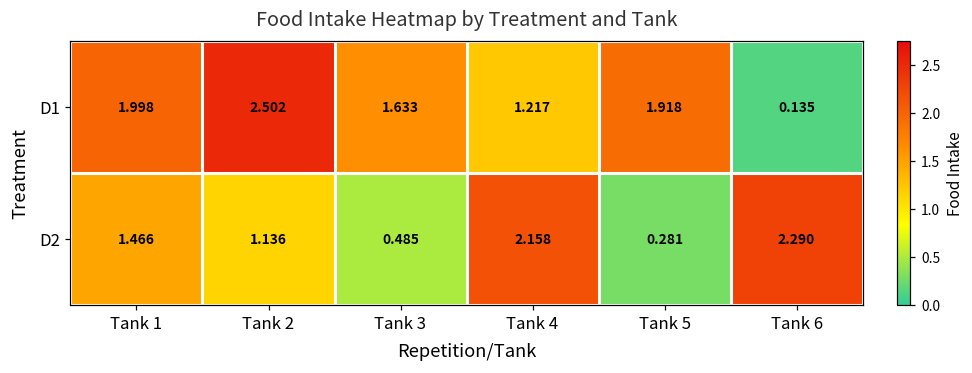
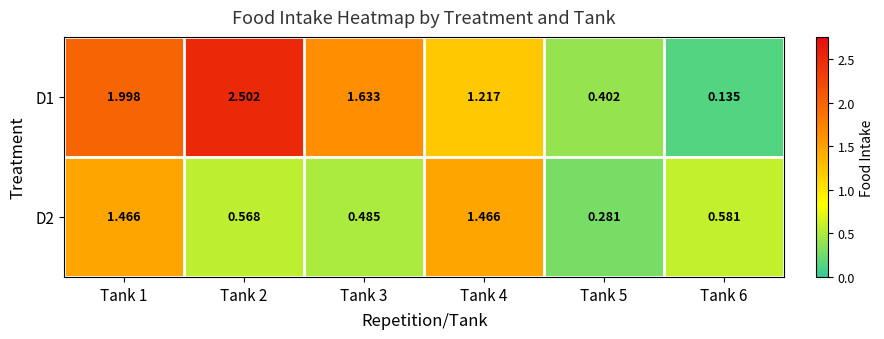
D1, Tank 5: 1.918 -> 0.402
D2, Tank 2: 1.136 -> 0.568
D2, Tank 4: 2.158 -> 1.466
D2, Tank 6: 2.290 -> 0.581
